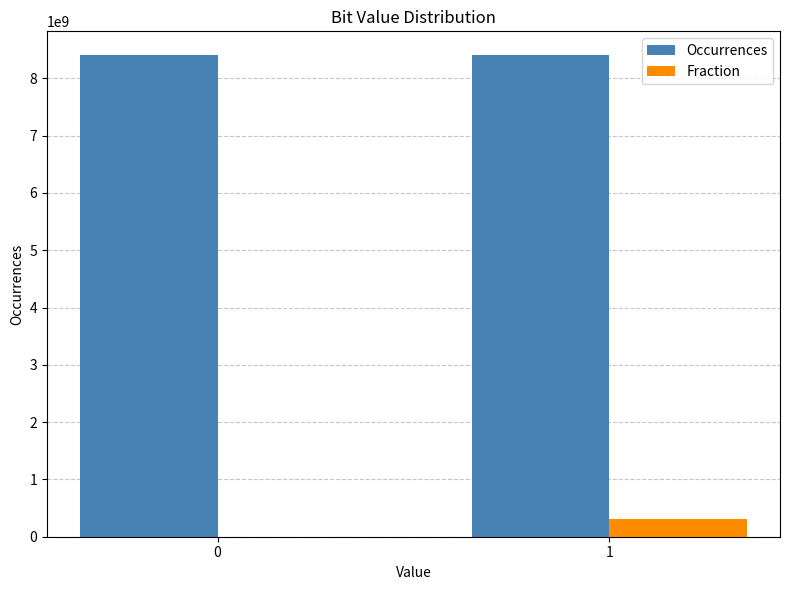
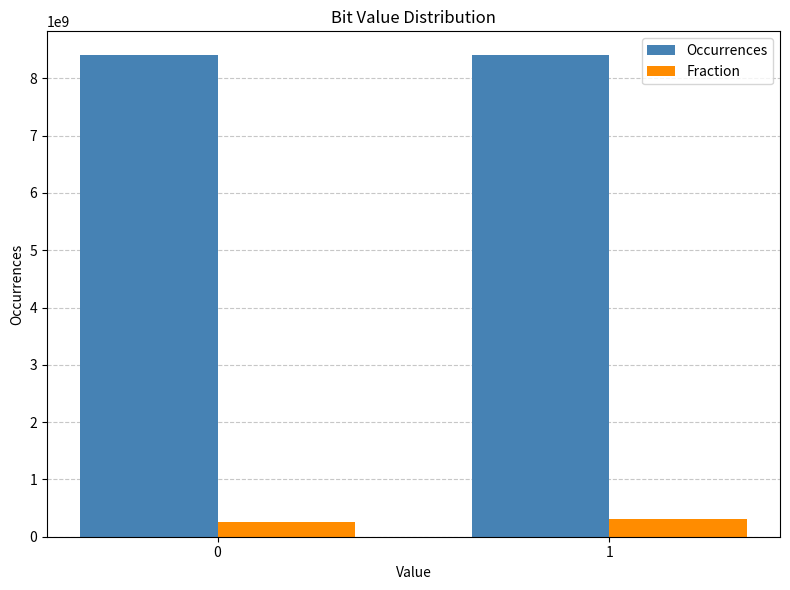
Fraction, 0: 0 -> 300000000
